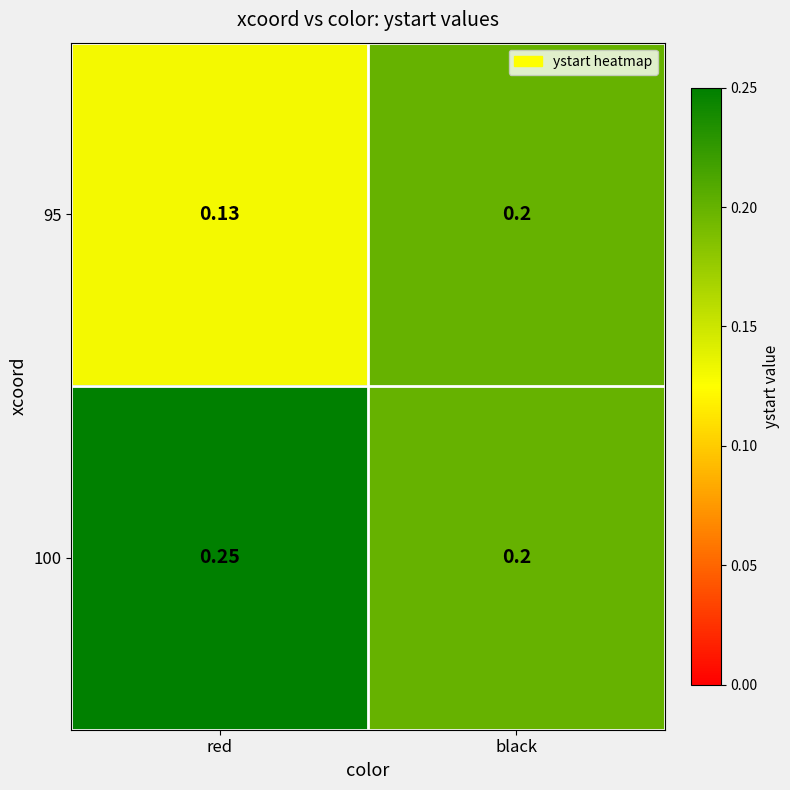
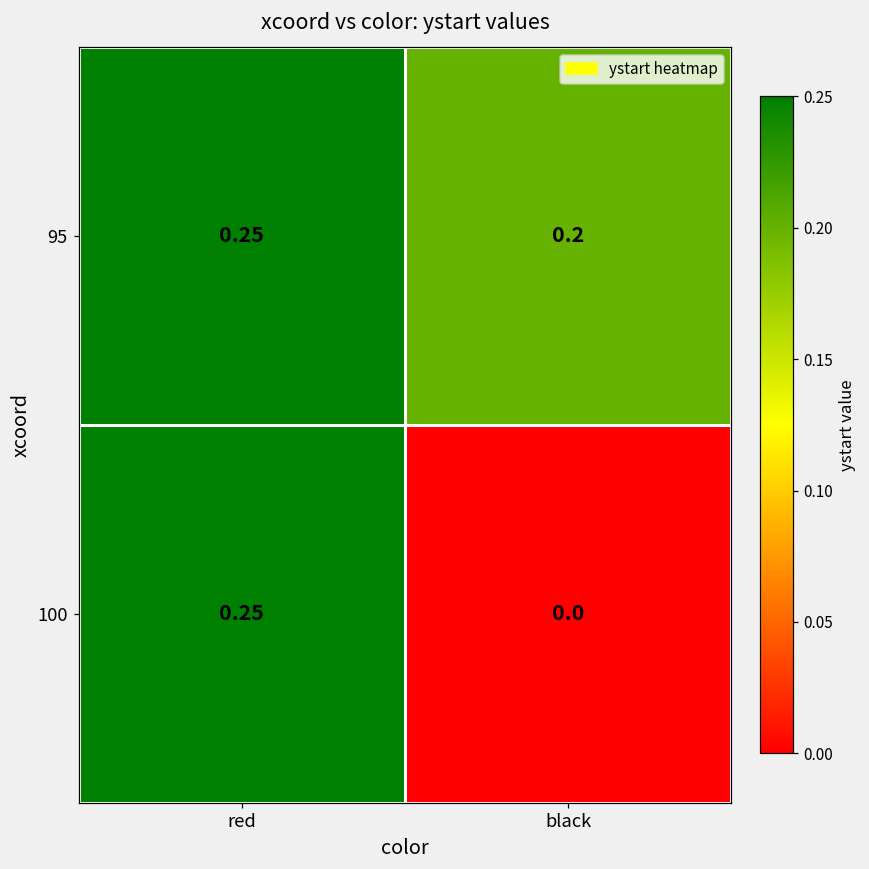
95, red: 0.13 -> 0.25
100, black: 0.2 -> 0.0
